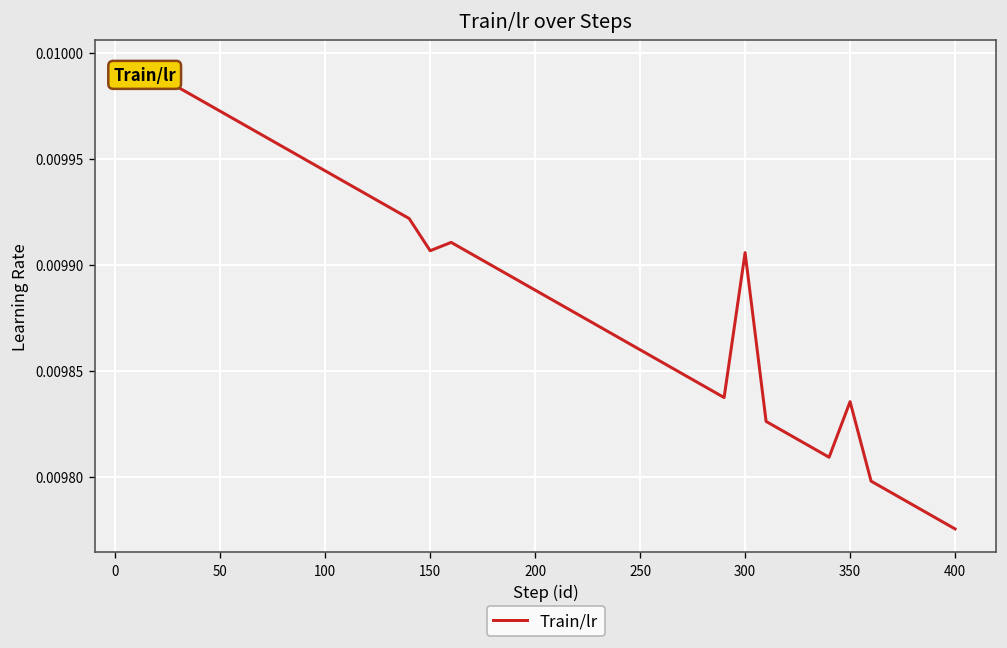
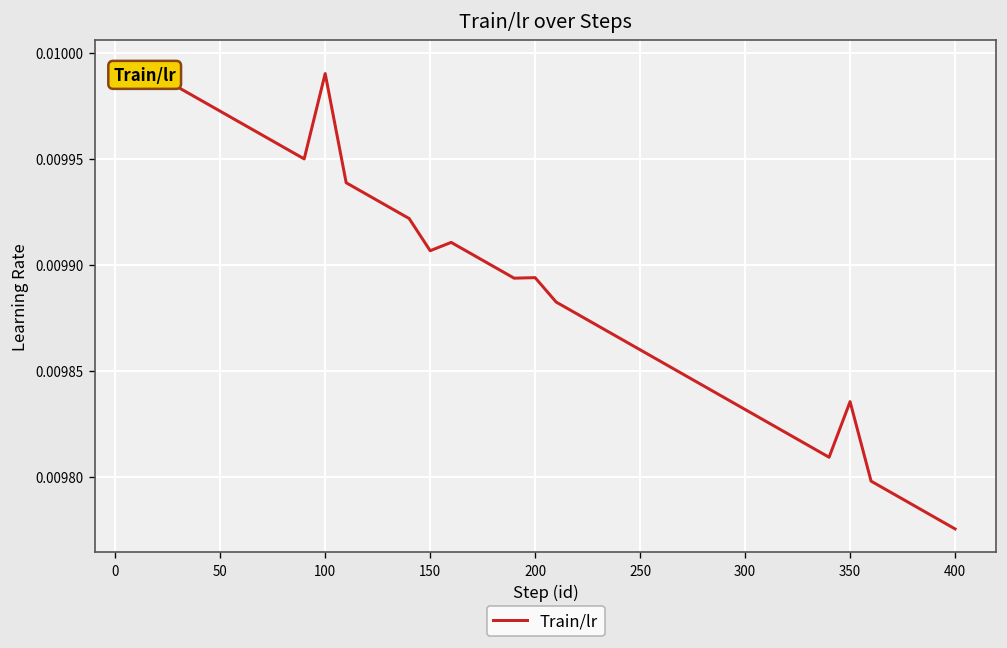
100: 0.009944 -> 0.009990
200: 0.009888 -> 0.009894
300: 0.009906 -> 0.009832
